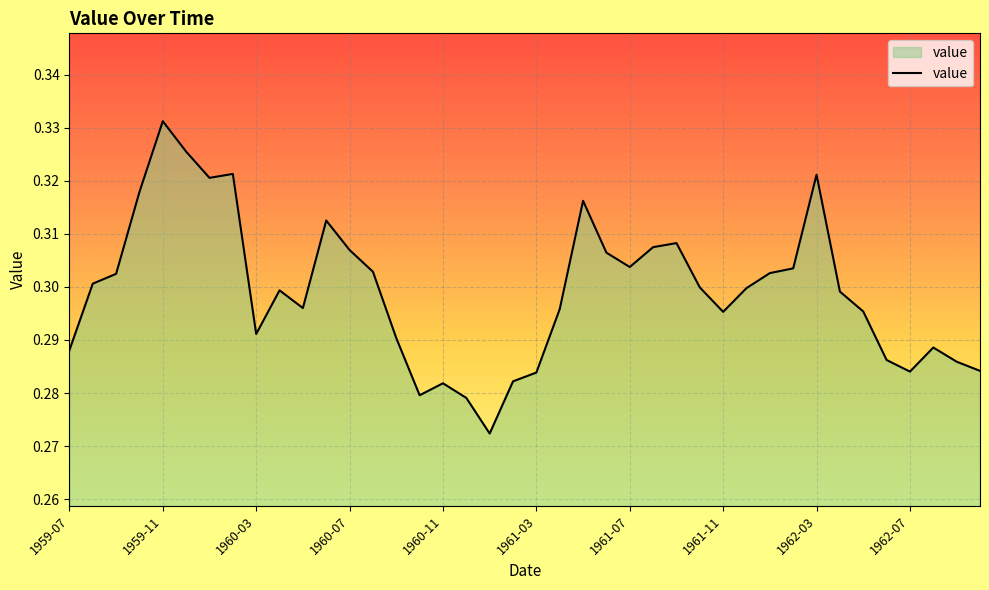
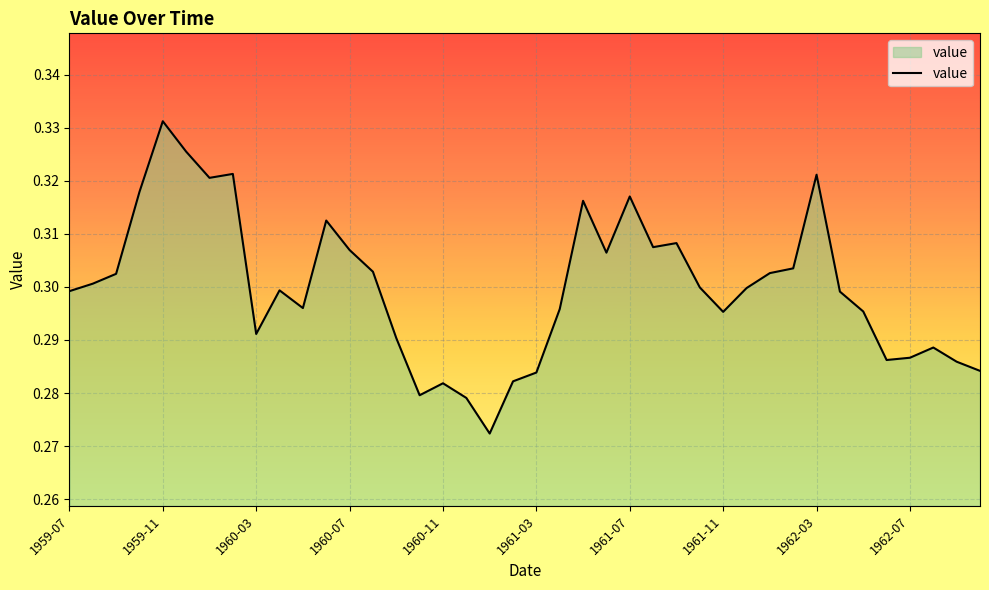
1959-07: 0.288 -> 0.299
1961-07: 0.304 -> 0.317
1962-07: 0.284 -> 0.287
